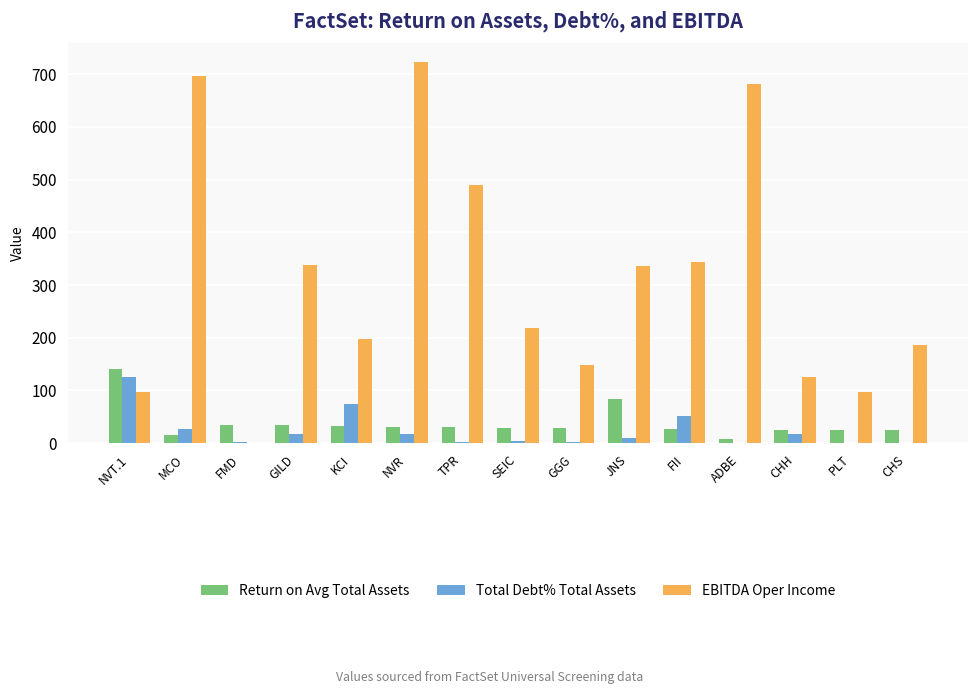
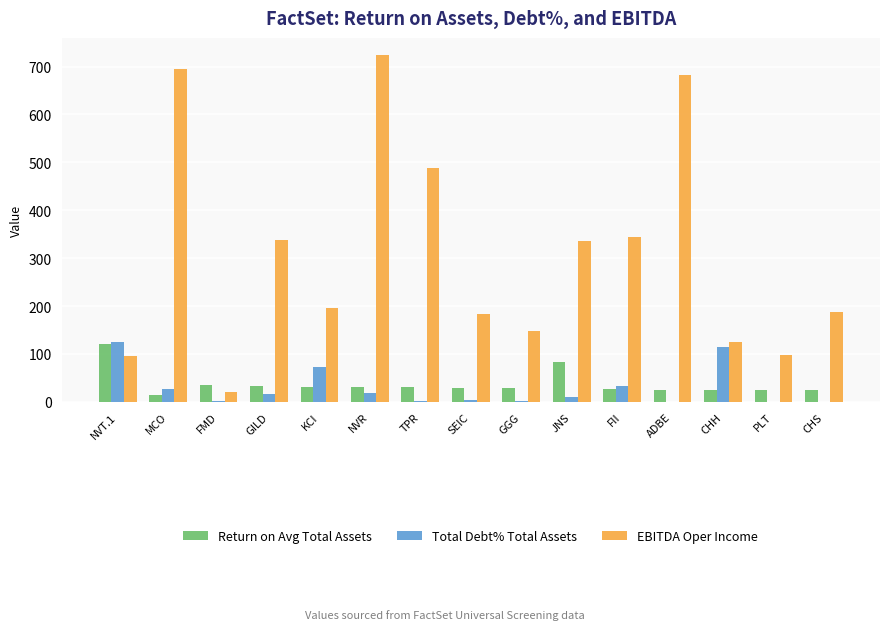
Return on Avg Total Assets, NVT.1: 140 -> 120
EBITDA Oper Income, FMD: 0 -> 20
EBITDA Oper Income, SEIC: 220 -> 180
Total Debt% Total Assets, FII: 50 -> 30
Return on Avg Total Assets, ADBE: 10 -> 30
Total Debt% Total Assets, CHH: 20 -> 110
